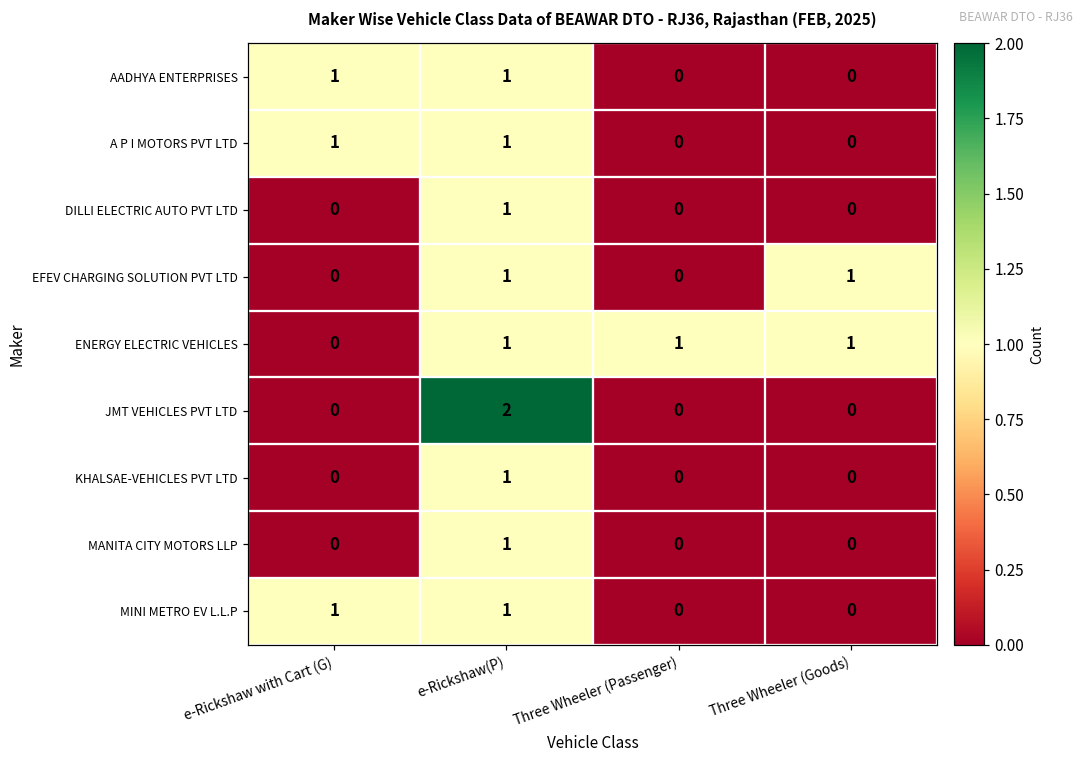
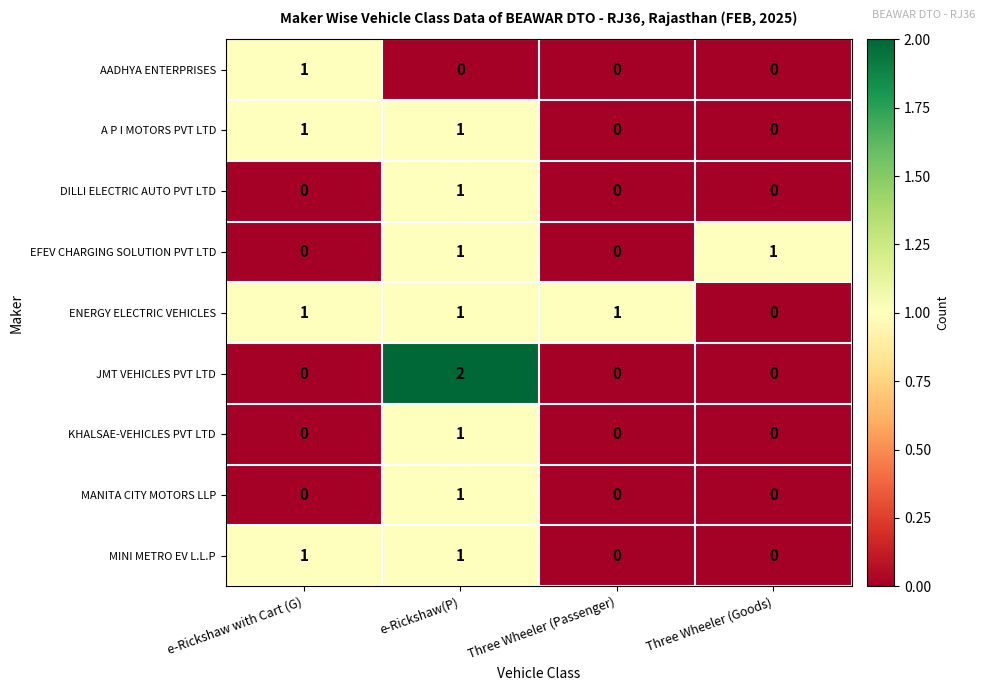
AADHYA ENTERPRISES, e-Rickshaw(P): 1 -> 0
ENERGY ELECTRIC VEHICLES, e-Rickshaw with Cart (G): 0 -> 1
ENERGY ELECTRIC VEHICLES, Three Wheeler (Goods): 1 -> 0
